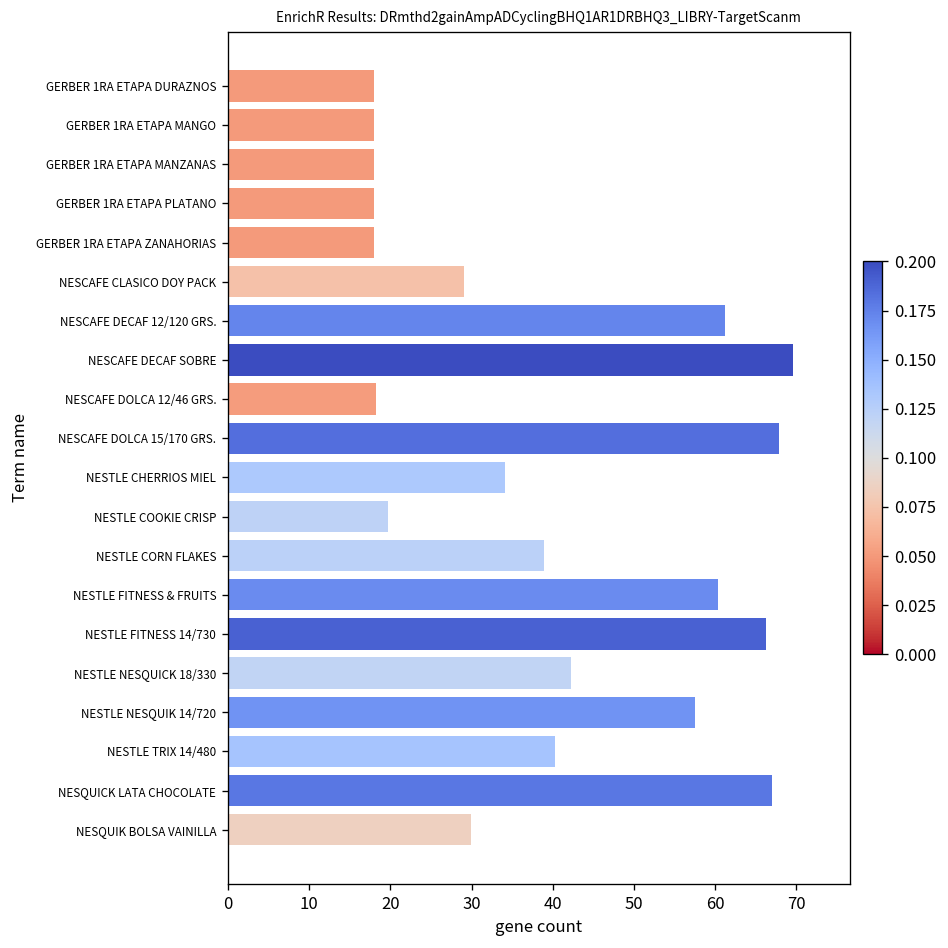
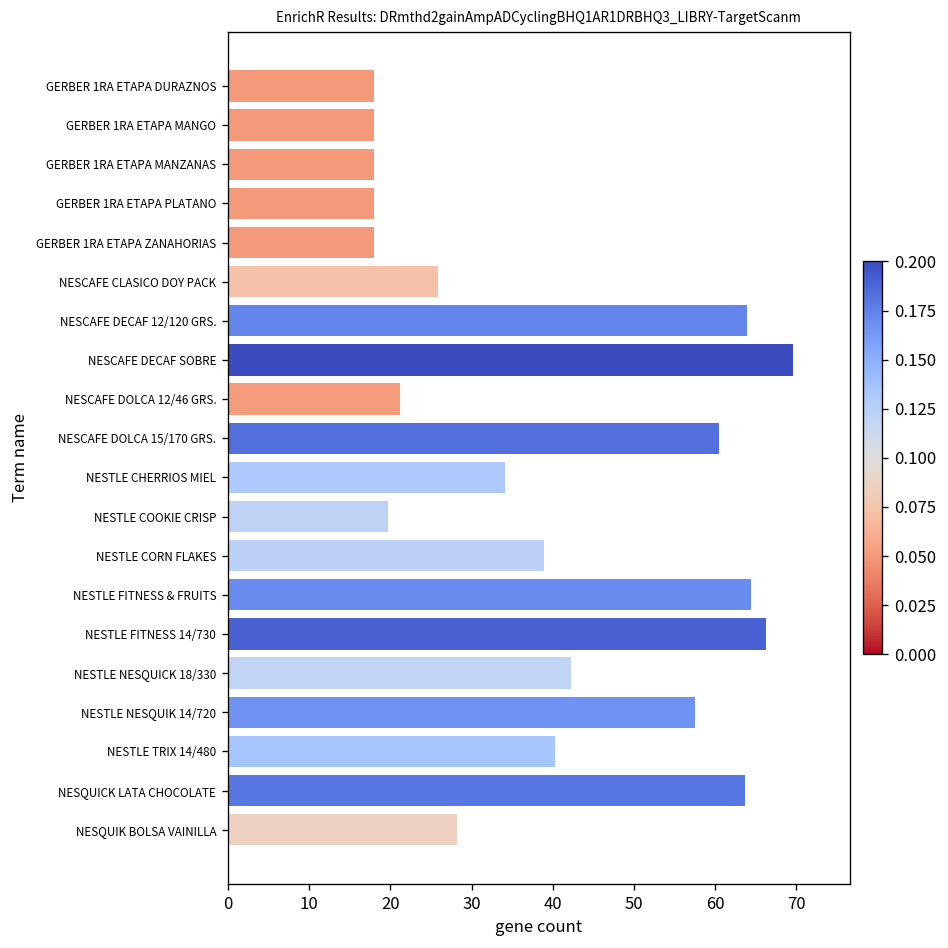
NESCAFE CLASICO DOY PACK: 29 -> 26
NESCAFE DECAF 12/120 GRS.: 61 -> 64
NESCAFE DOLCA 12/46 GRS.: 18 -> 21
NESCAFE DOLCA 15/170 GRS.: 68 -> 60
NESTLE FITNESS & FRUITS: 60 -> 64
NESQUICK LATA CHOCOLATE: 67 -> 64
NESQUIK BOLSA VAINILLA: 30 -> 28
